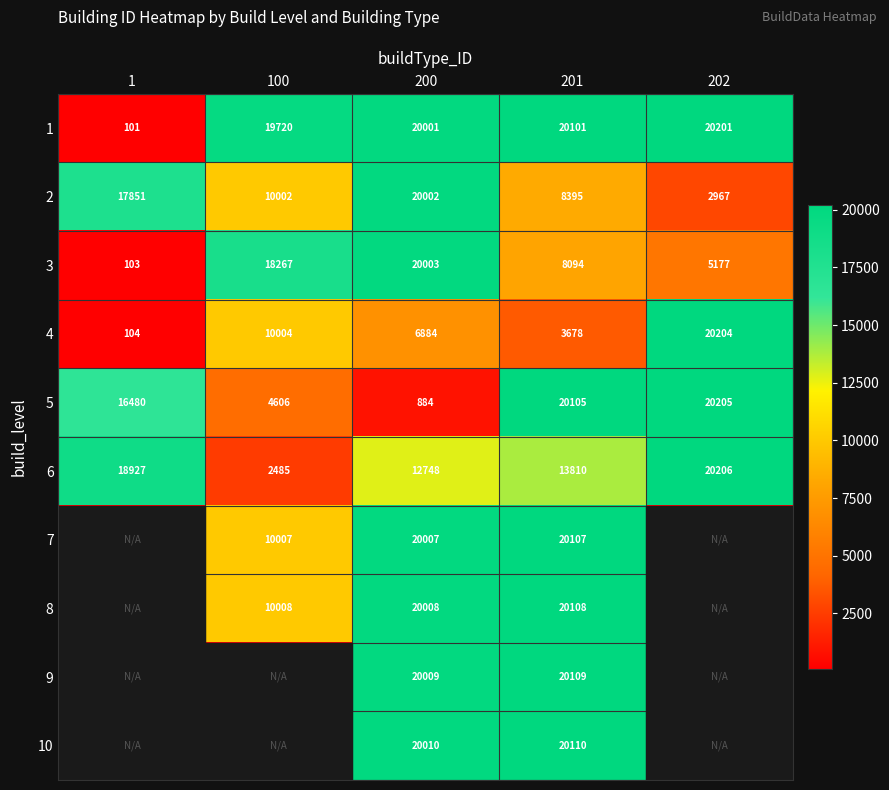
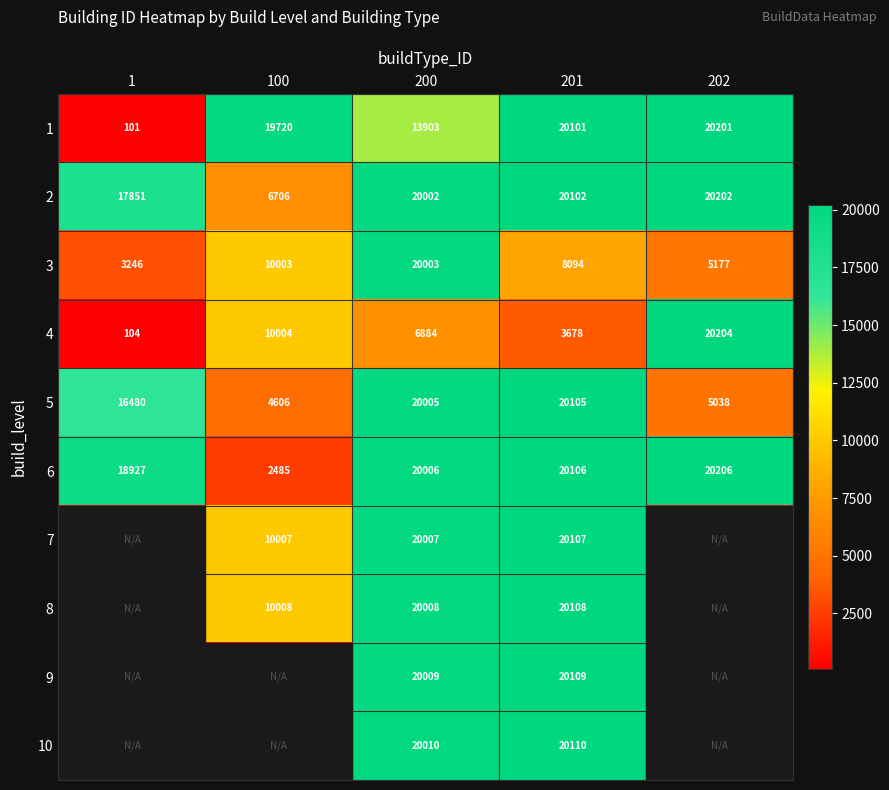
1, 200: 20001 -> 13903
2, 100: 10002 -> 6706
2, 201: 8395 -> 20102
2, 202: 2967 -> 20202
3, 1: 103 -> 3246
3, 100: 18267 -> 10003
5, 200: 884 -> 20005
5, 202: 20205 -> 5038
6, 200: 12748 -> 20006
6, 201: 13810 -> 20106
